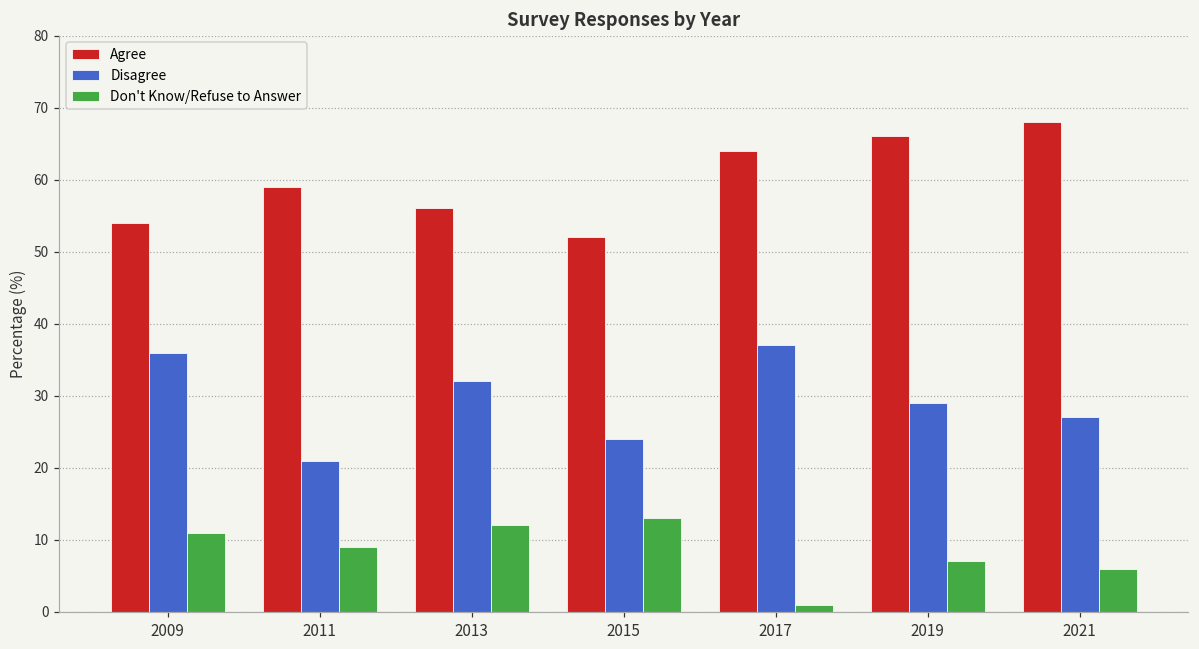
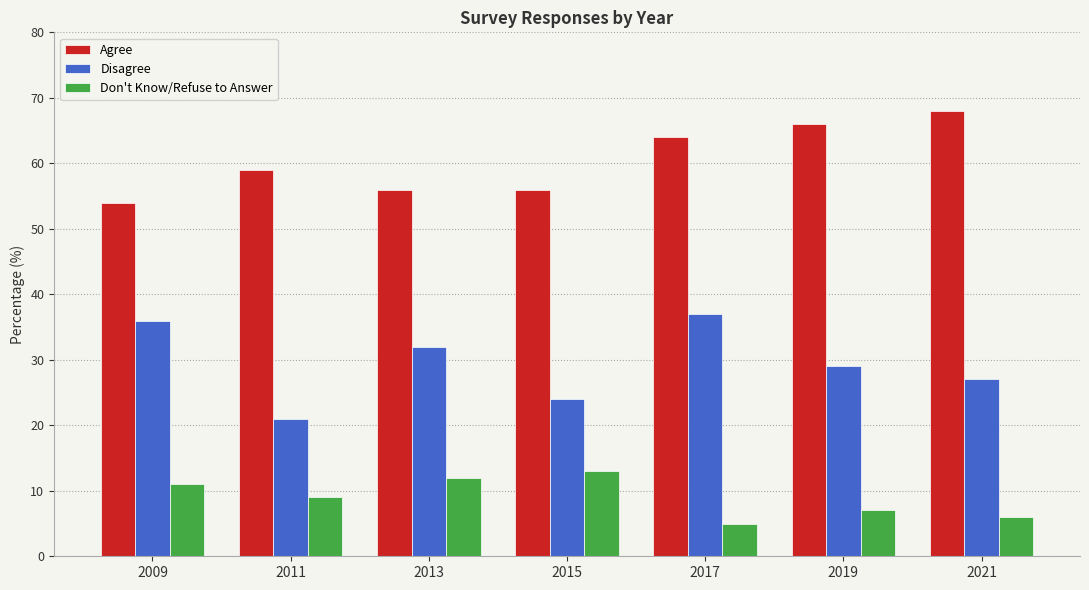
Agree, 2015: 52 -> 56
Don't Know/Refuse to Answer, 2017: 1 -> 5
